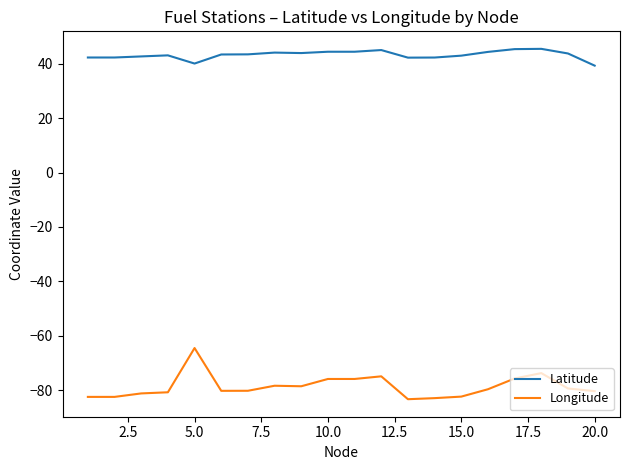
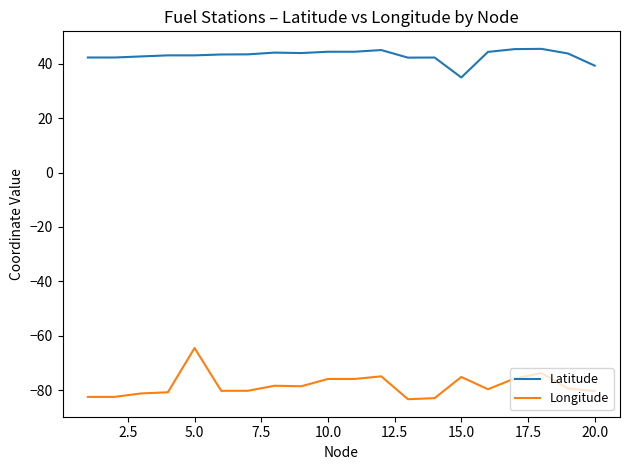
Latitude, 5.0: 40 -> 43
Latitude, 15.0: 43 -> 35
Longitude, 15.0: -82 -> -75
